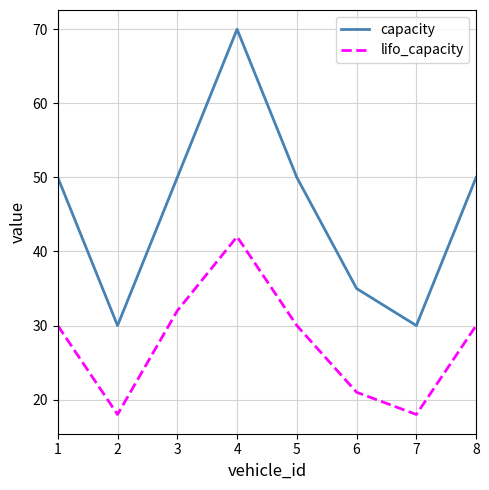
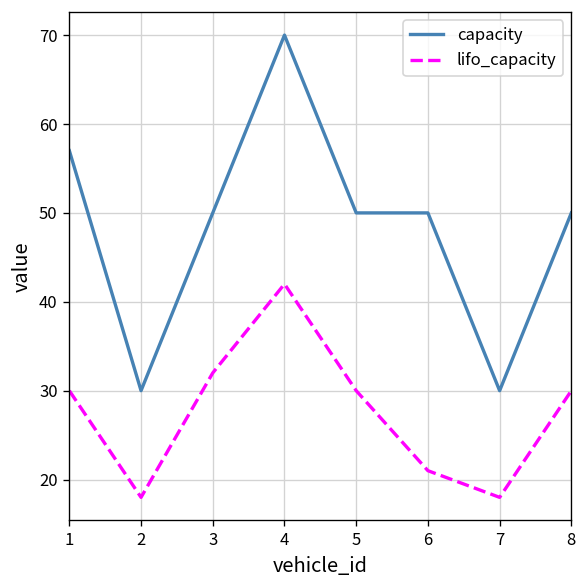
capacity, 1: 50 -> 57
capacity, 6: 35 -> 50
